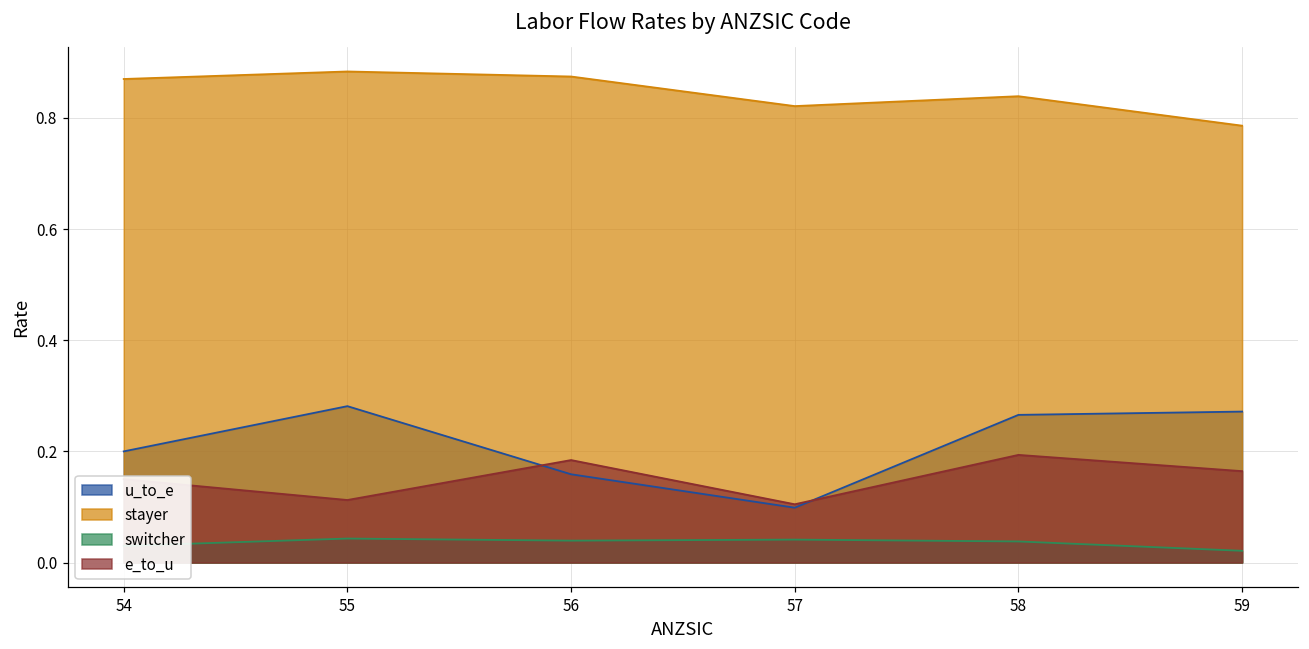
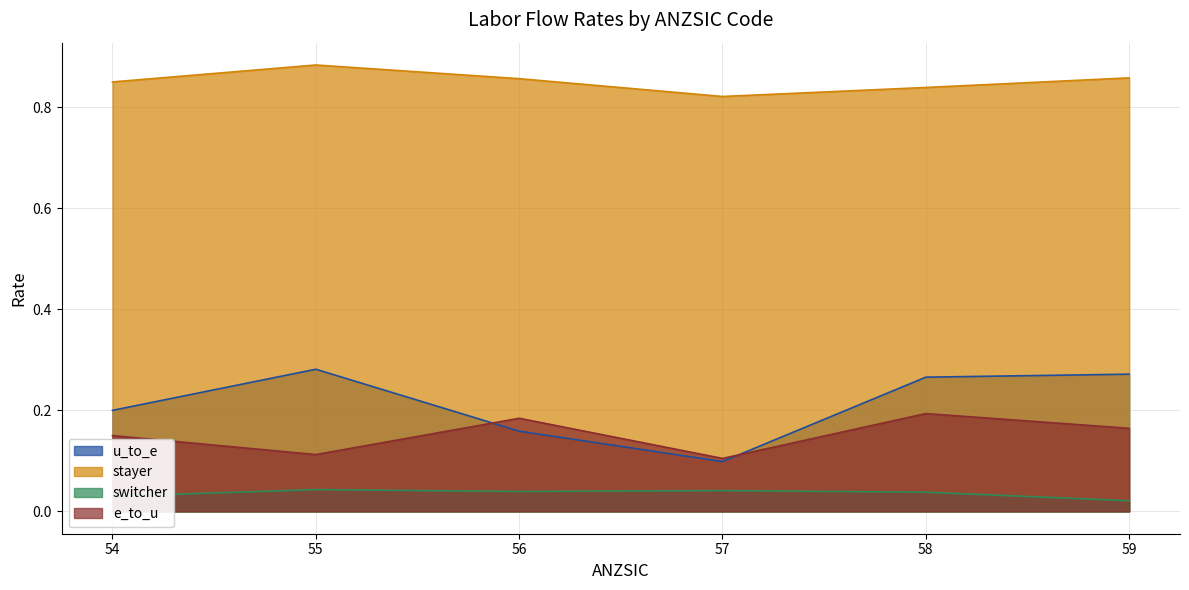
stayer, 54: 0.87 -> 0.85
stayer, 56: 0.87 -> 0.86
stayer, 59: 0.79 -> 0.86
